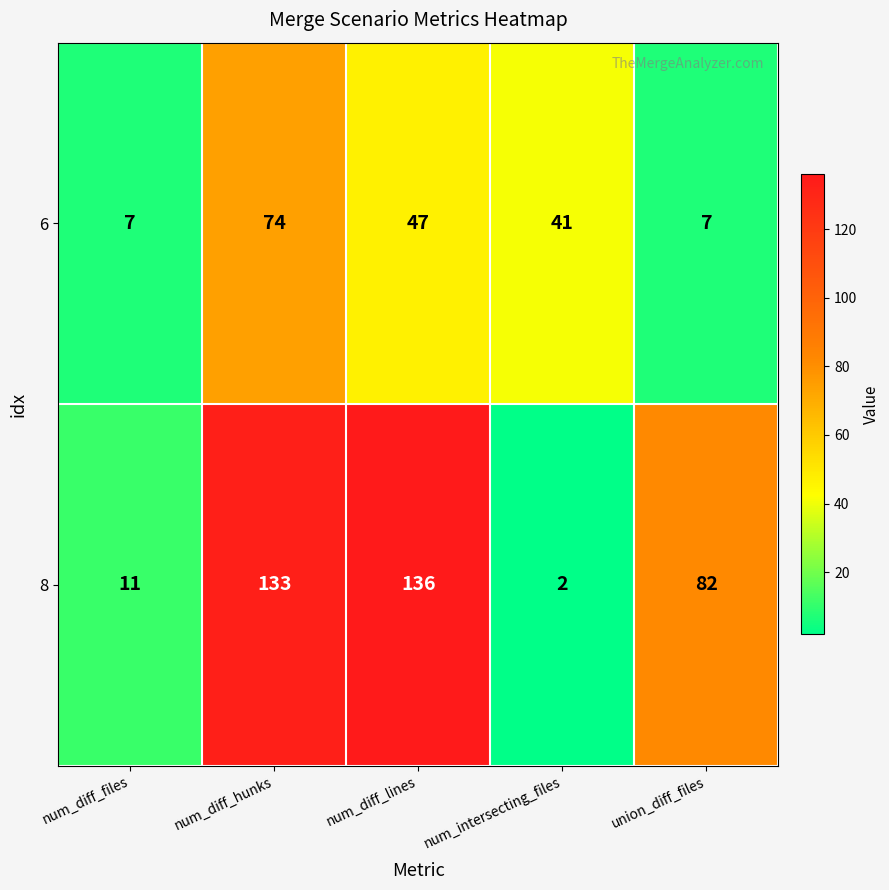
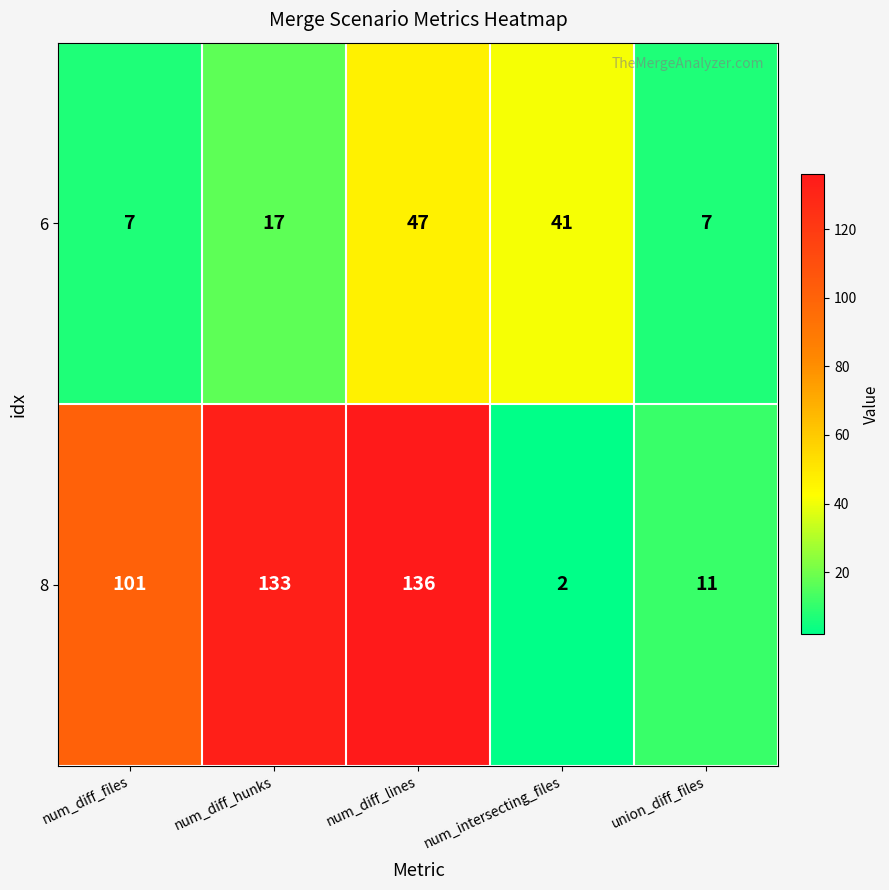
6, num_diff_hunks: 74 -> 17
8, num_diff_files: 11 -> 101
8, union_diff_files: 82 -> 11
